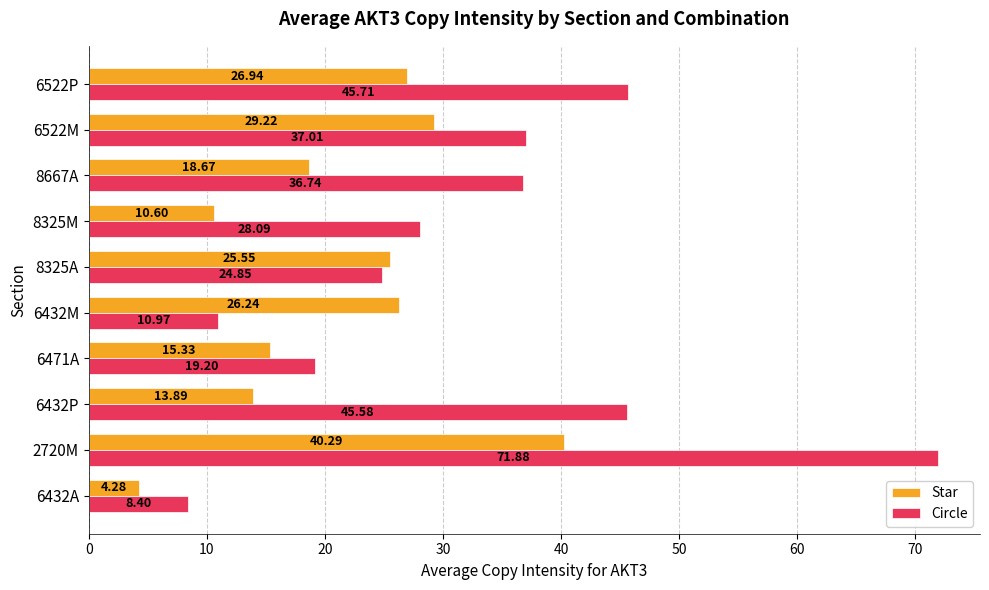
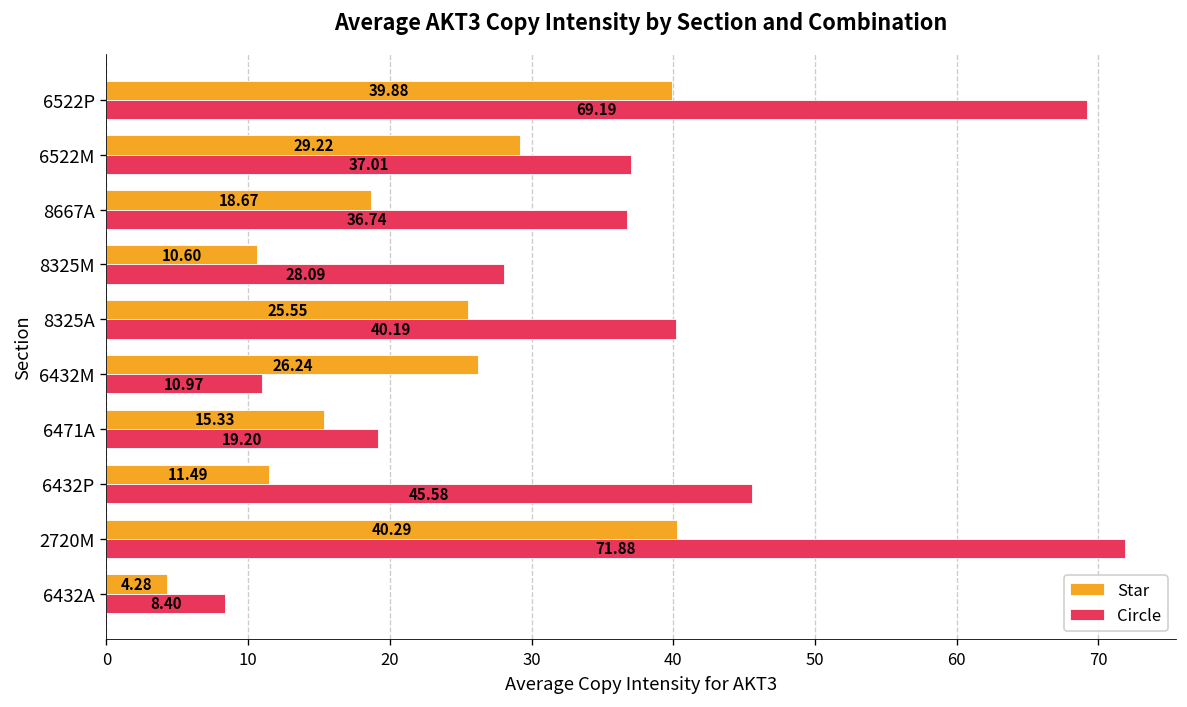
Star, 6522P: 26.94 -> 39.88
Circle, 6522P: 45.71 -> 69.19
Circle, 8325A: 24.85 -> 40.19
Star, 6432P: 13.89 -> 11.49
